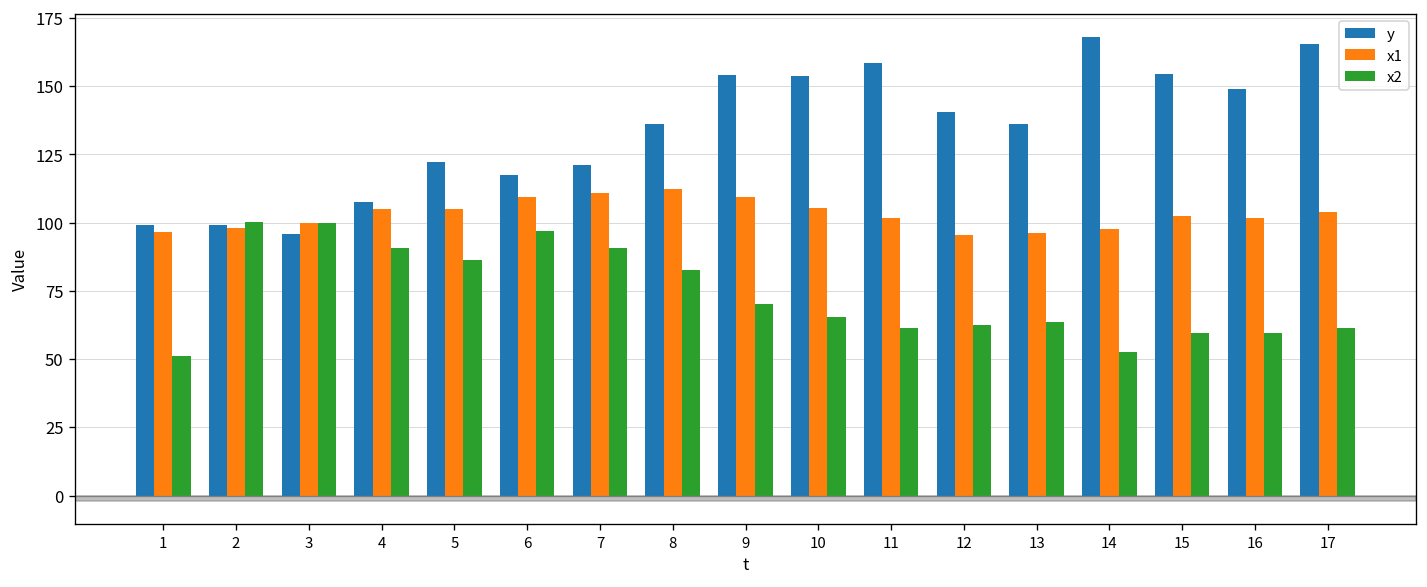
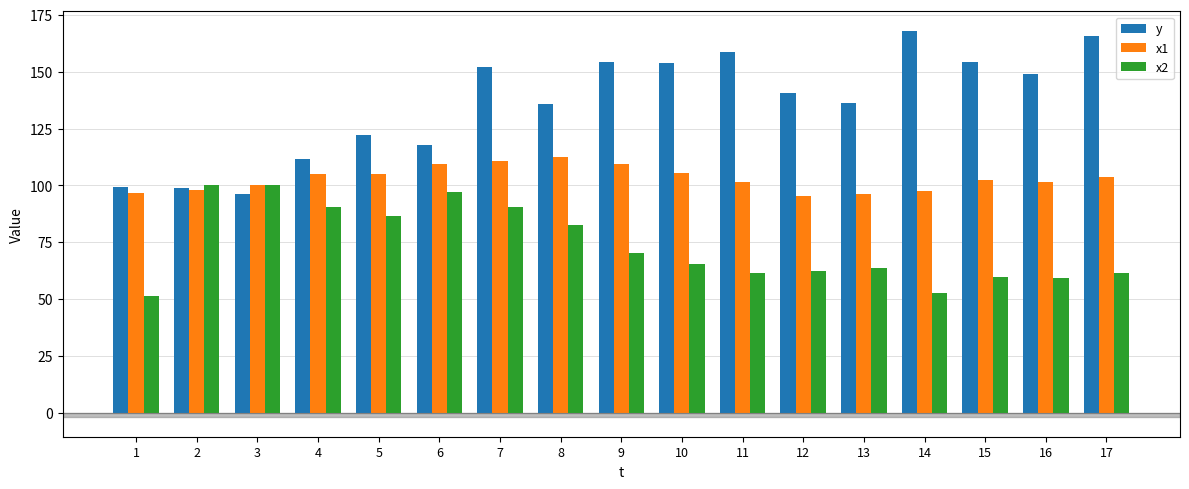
y, 4: 108 -> 112
y, 7: 121 -> 152
